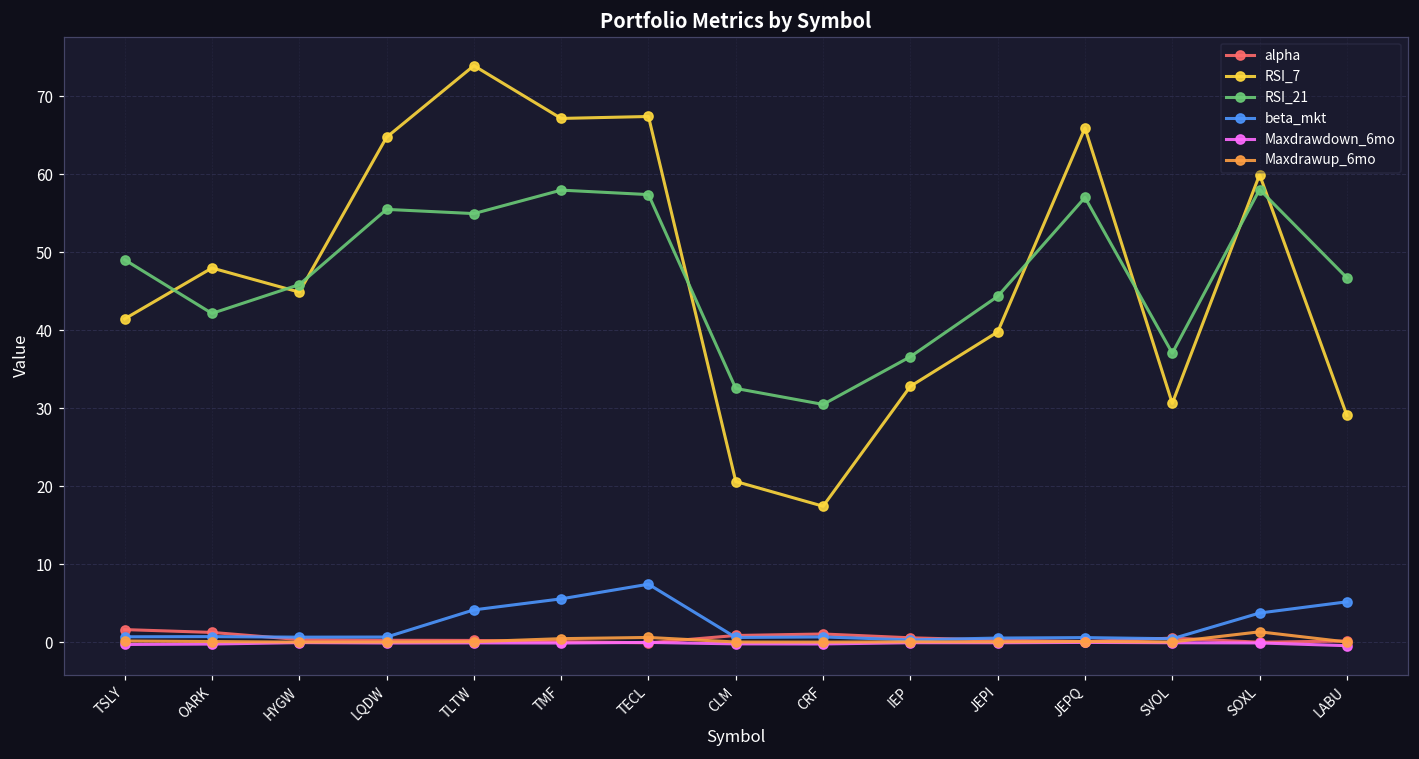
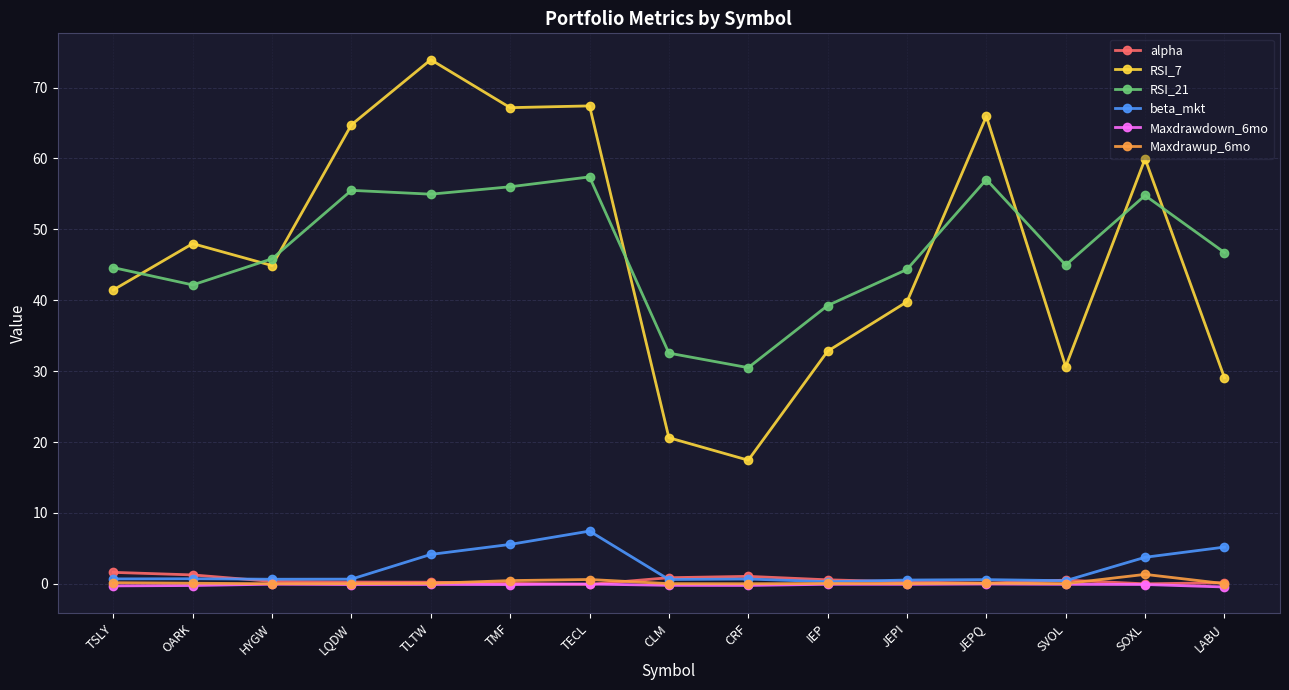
RSI_21, TSLY: 49 -> 45
RSI_21, TMF: 58 -> 56
RSI_21, IEP: 37 -> 39
RSI_21, SVOL: 37 -> 45
RSI_21, SOXL: 58 -> 55
